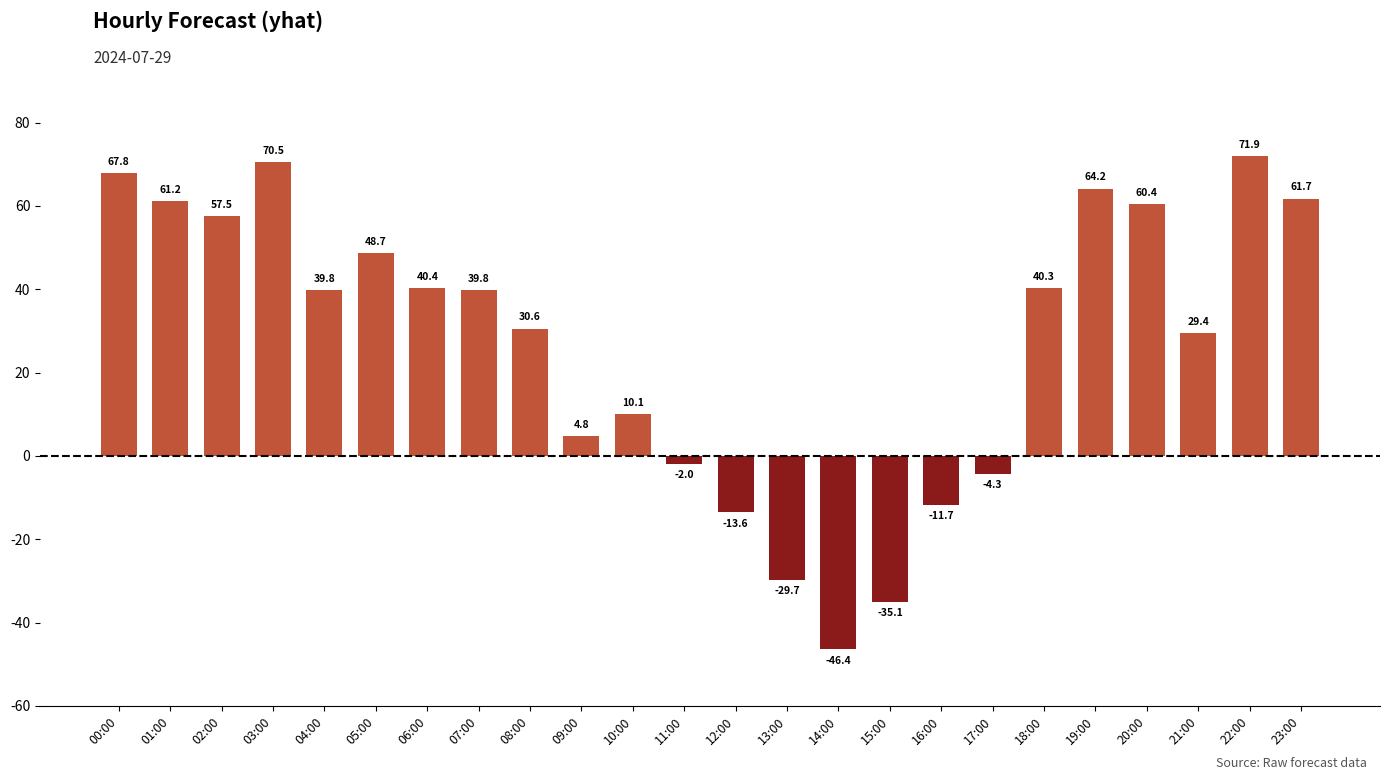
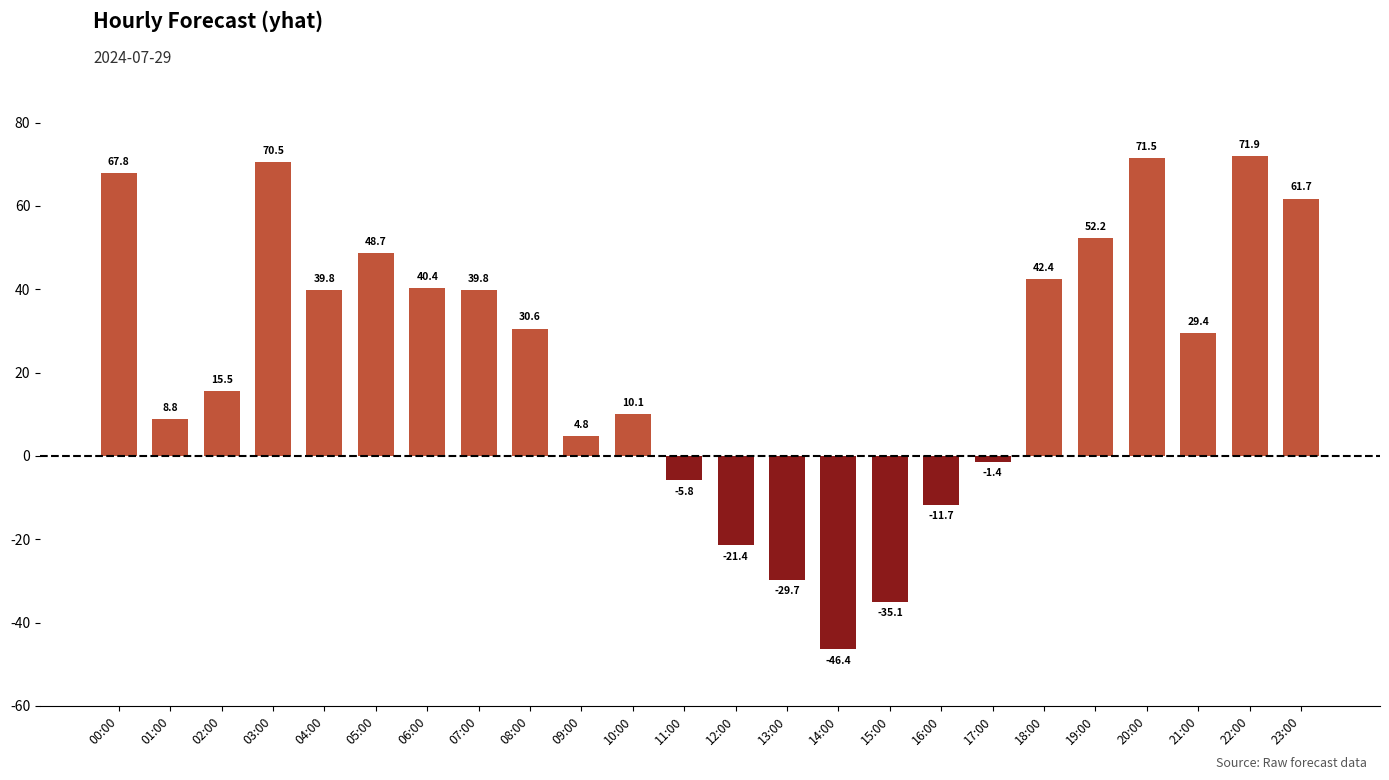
01:00: 61.2 -> 8.8
02:00: 57.5 -> 15.5
11:00: -2.0 -> -5.8
12:00: -13.6 -> -21.4
17:00: -4.3 -> -1.4
18:00: 40.3 -> 42.4
19:00: 64.2 -> 52.2
20:00: 60.4 -> 71.5
